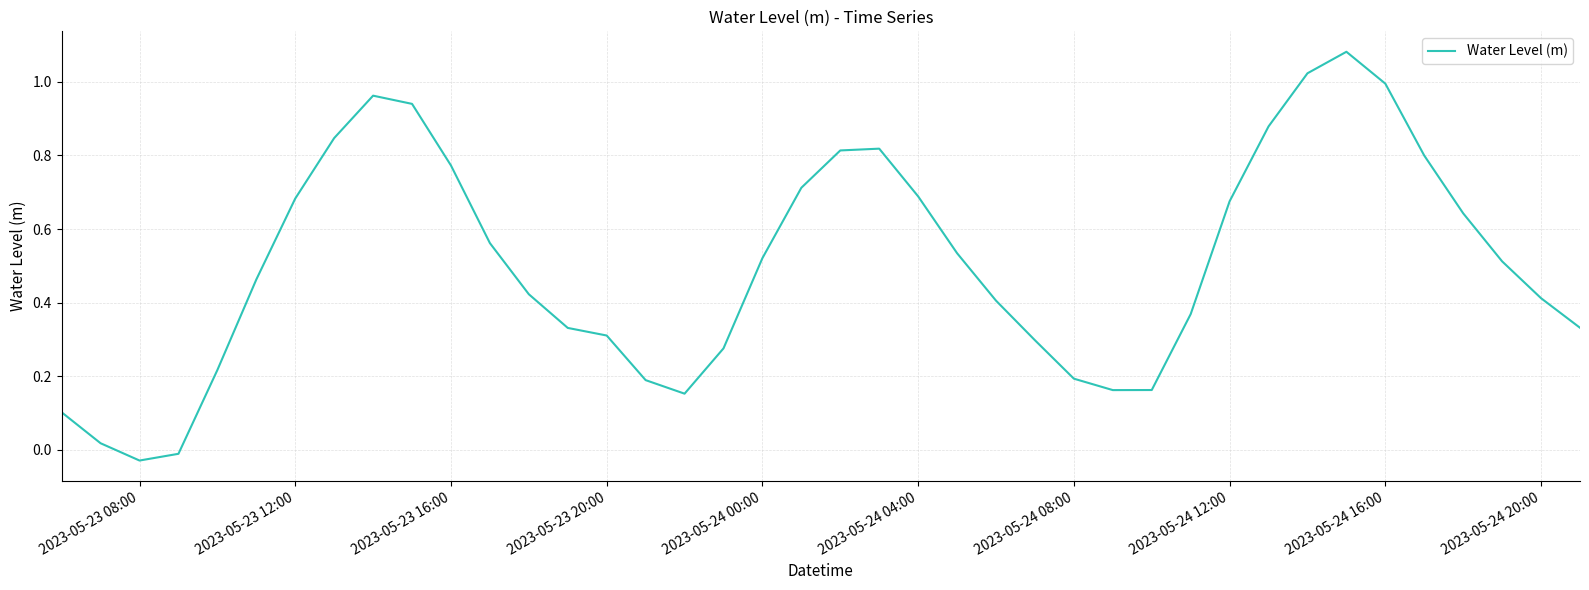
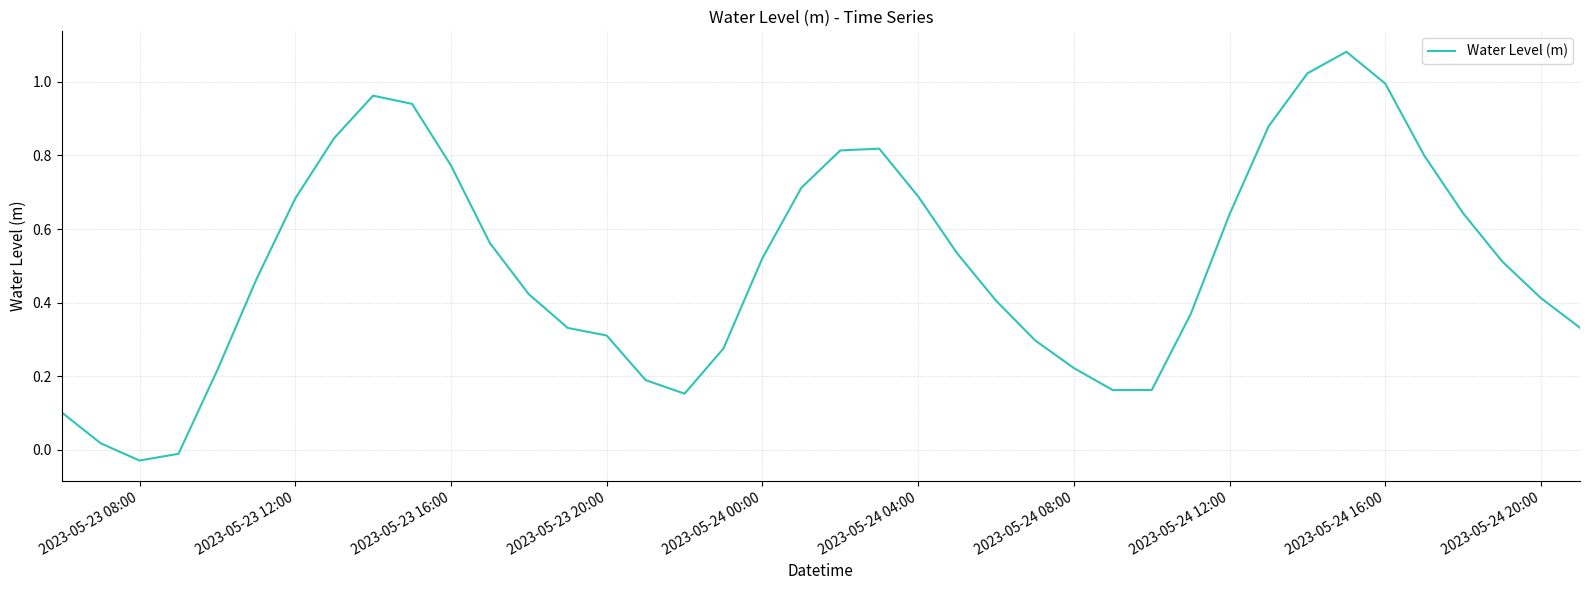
2023-05-24 08:00: 0.19 -> 0.22
2023-05-24 12:00: 0.68 -> 0.64
